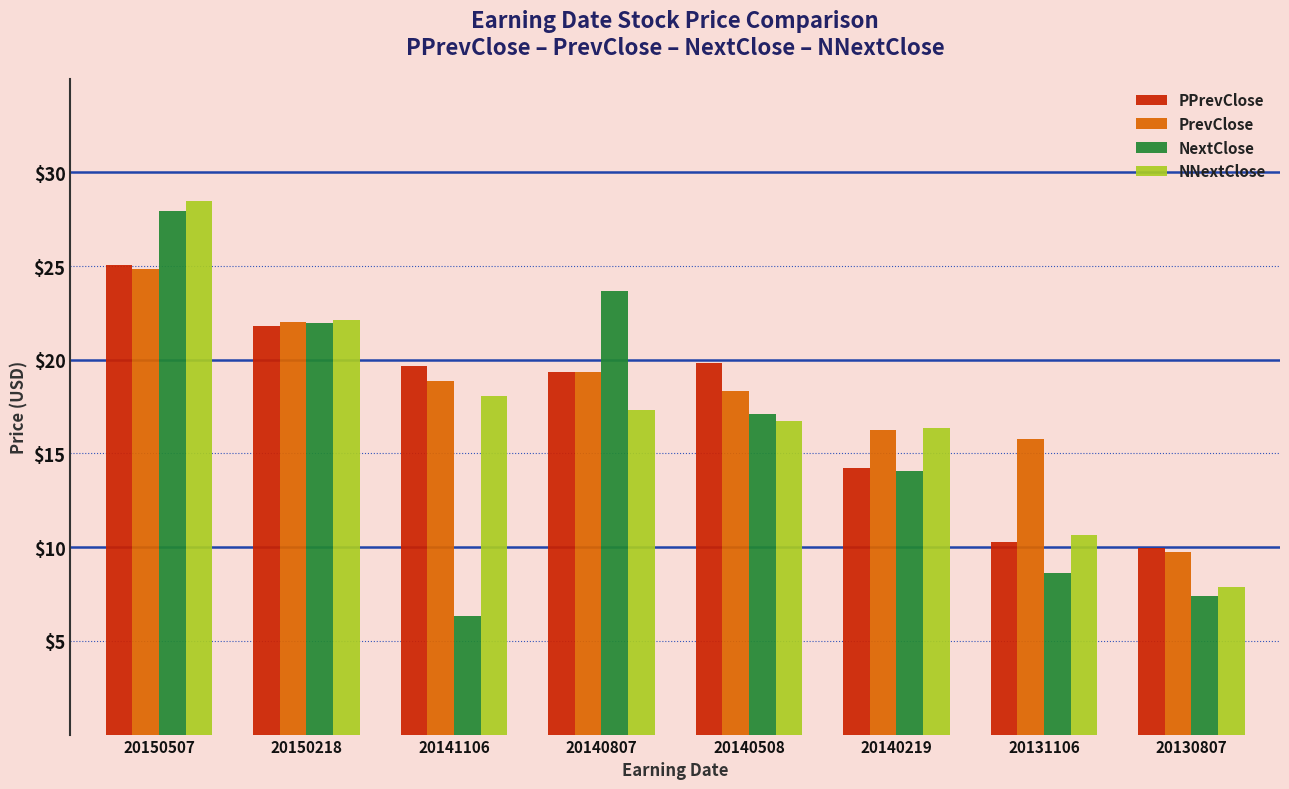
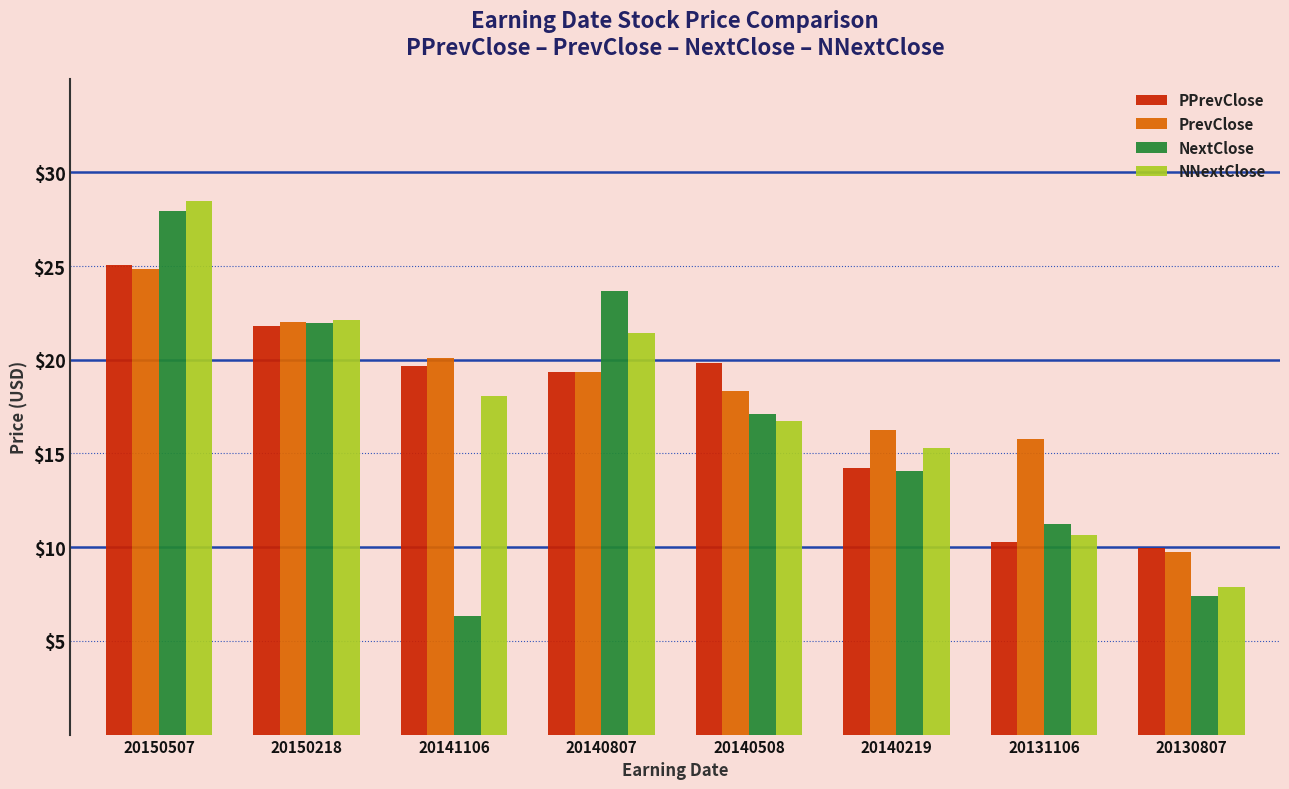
PrevClose, 20141106: $18.9 -> $20.1
NNextClose, 20140807: $17.3 -> $21.4
NNextClose, 20140219: $16.4 -> $15.3
NextClose, 20131106: $8.6 -> $11.2
